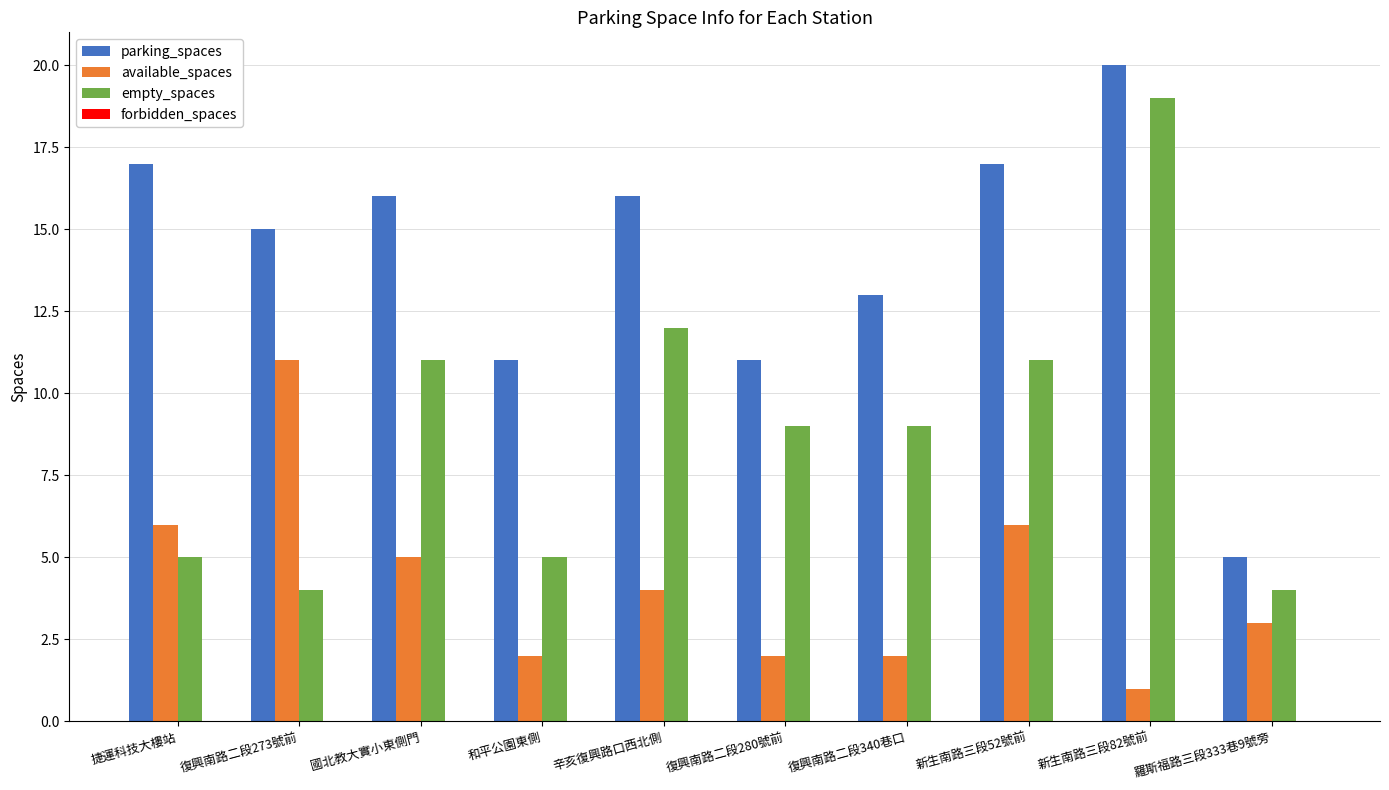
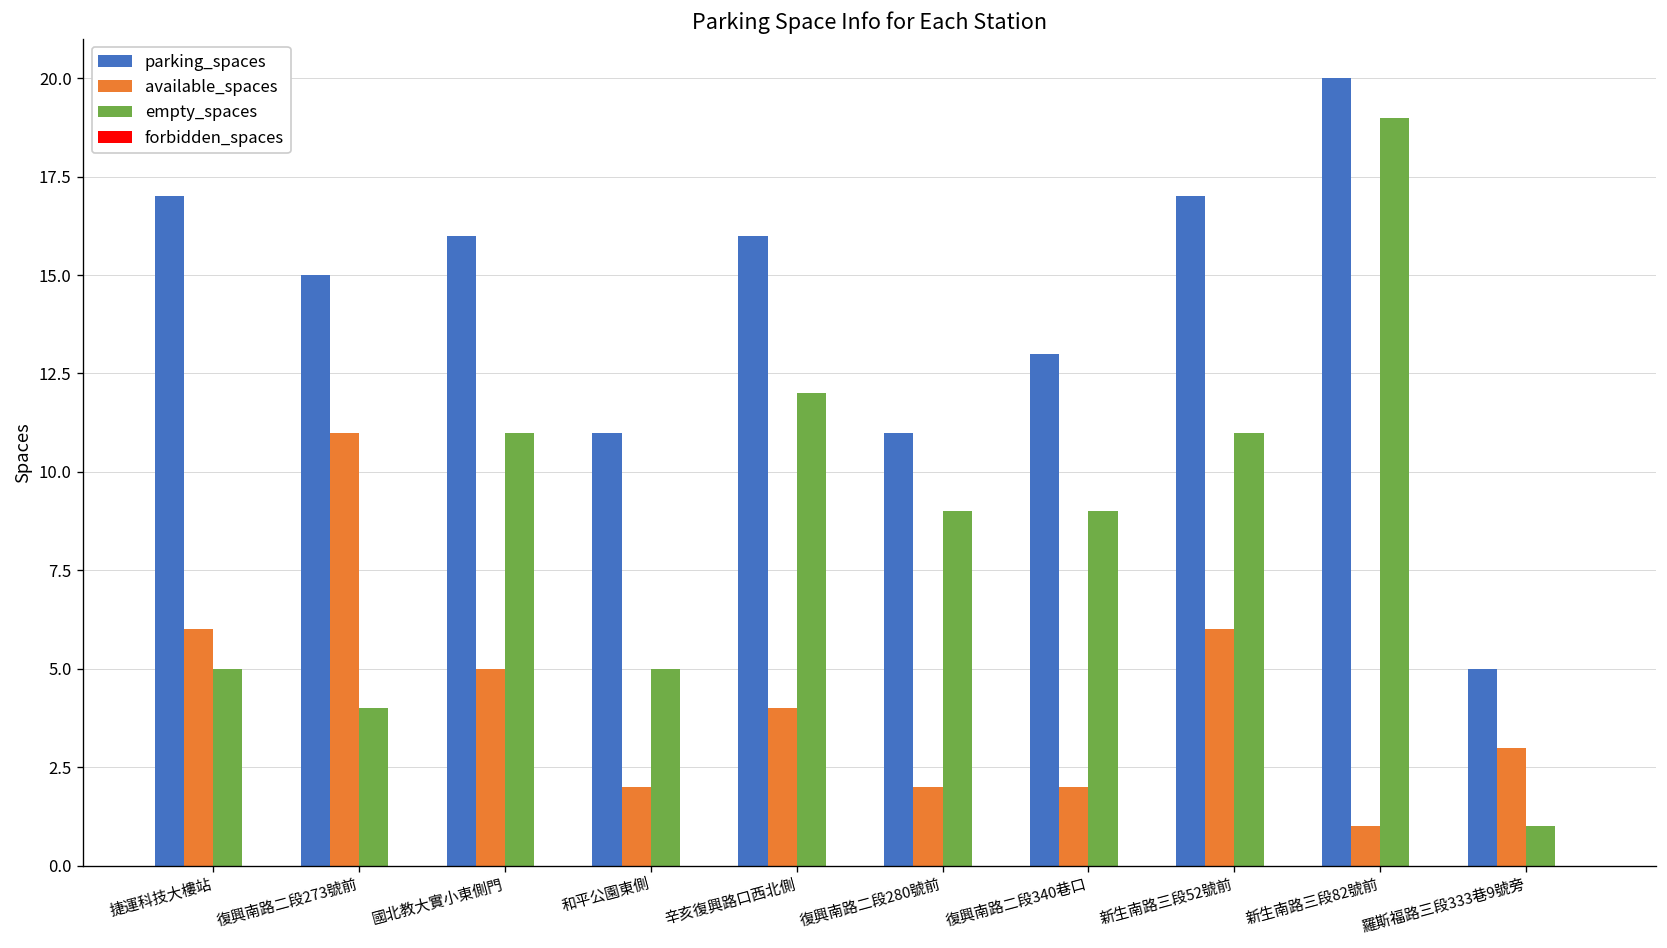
empty_spaces, 羅斯福路三段333巷9號旁: 4 -> 1
